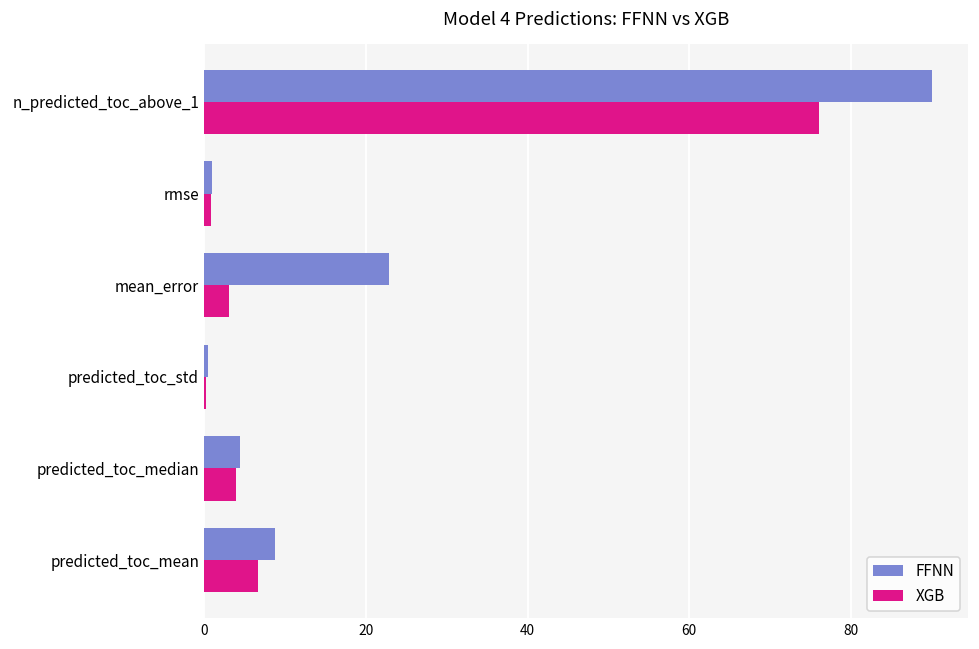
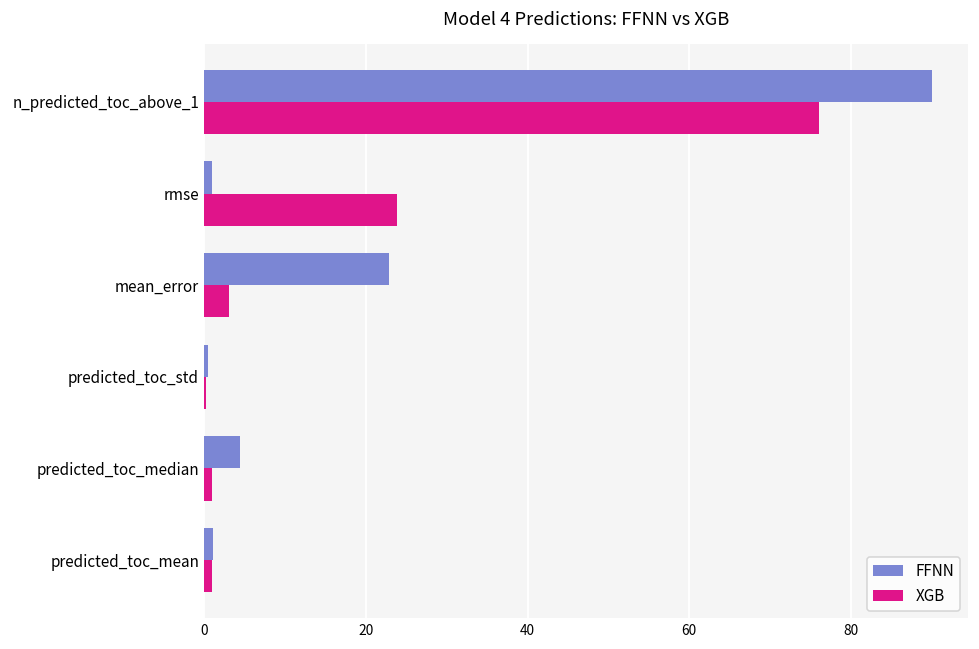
XGB, rmse: 1 -> 24
XGB, predicted_toc_median: 4 -> 1
FFNN, predicted_toc_mean: 9 -> 1
XGB, predicted_toc_mean: 7 -> 1
